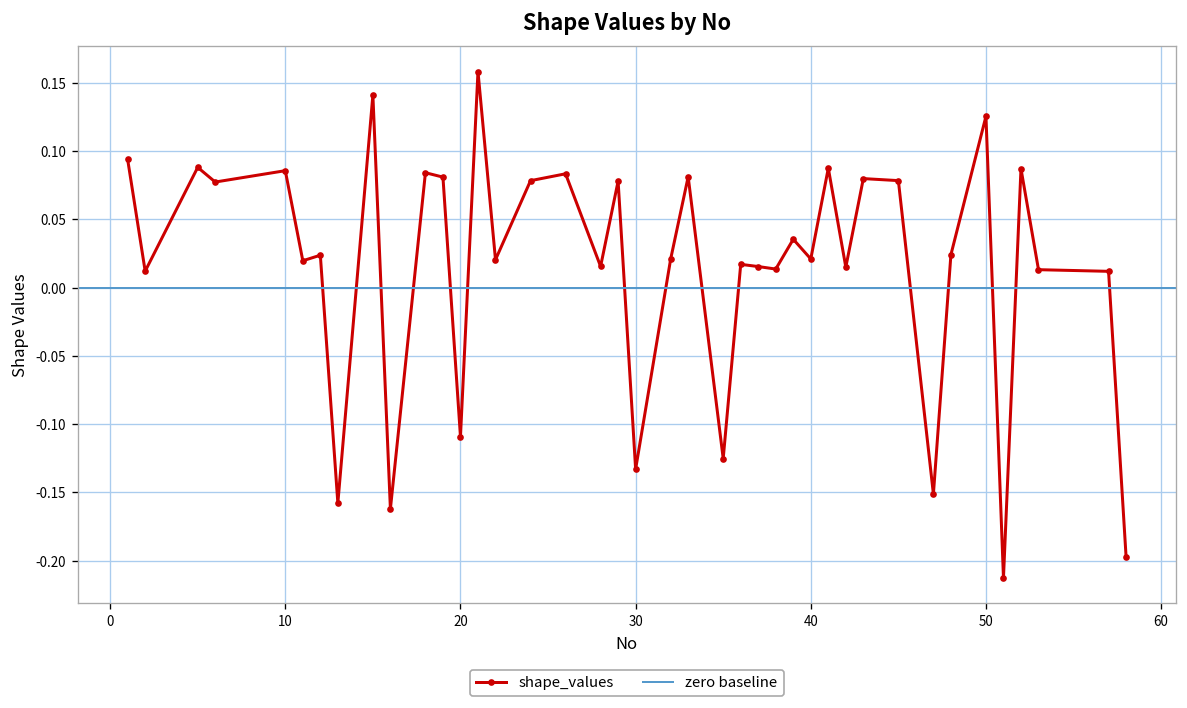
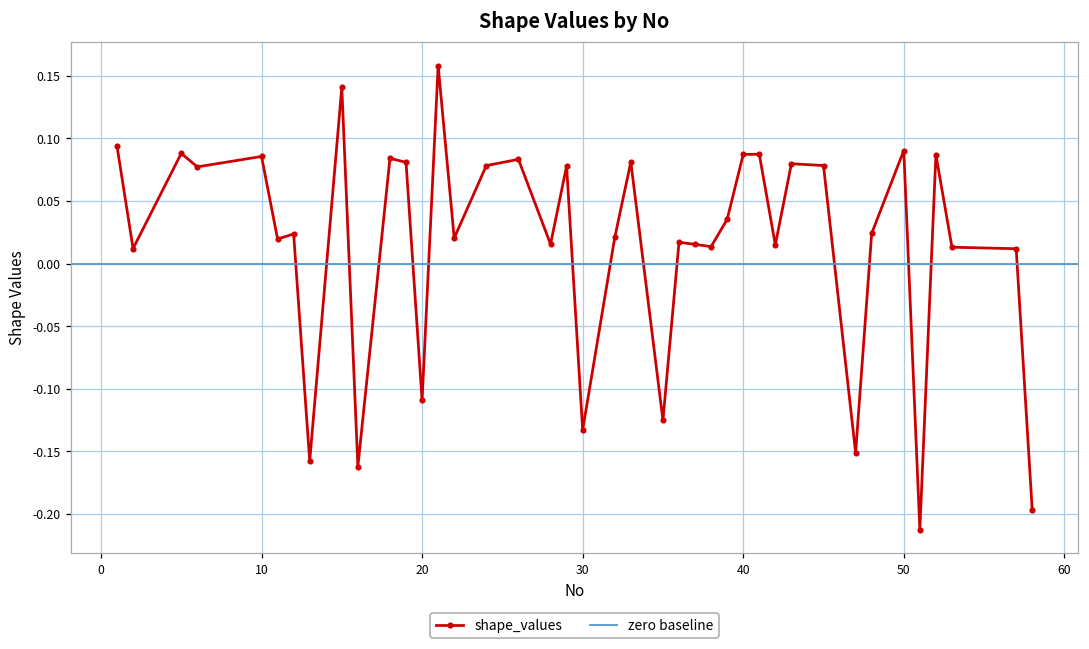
40: 0.021 -> 0.087
50: 0.125 -> 0.090
